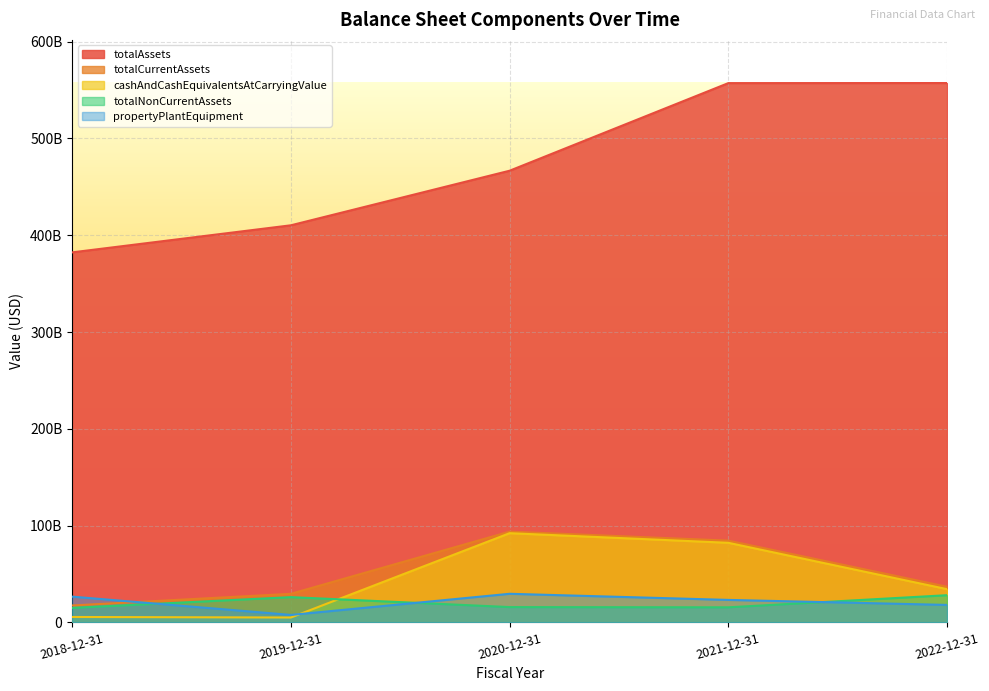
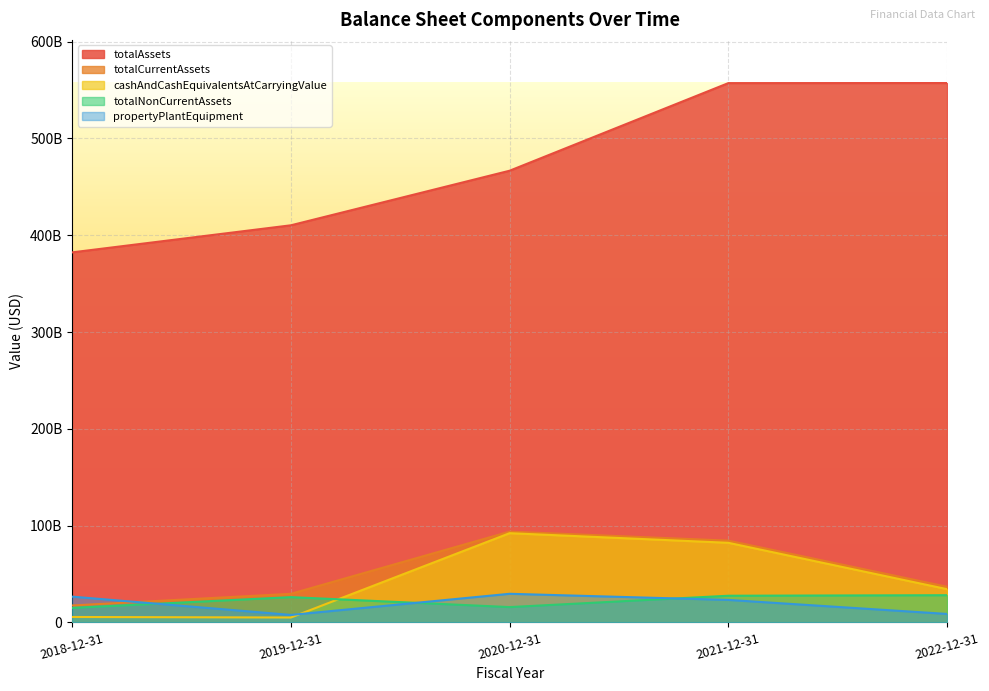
totalNonCurrentAssets, 2021-12-31: 20000000000 -> 30000000000
propertyPlantEquipment, 2022-12-31: 20000000000 -> 10000000000
